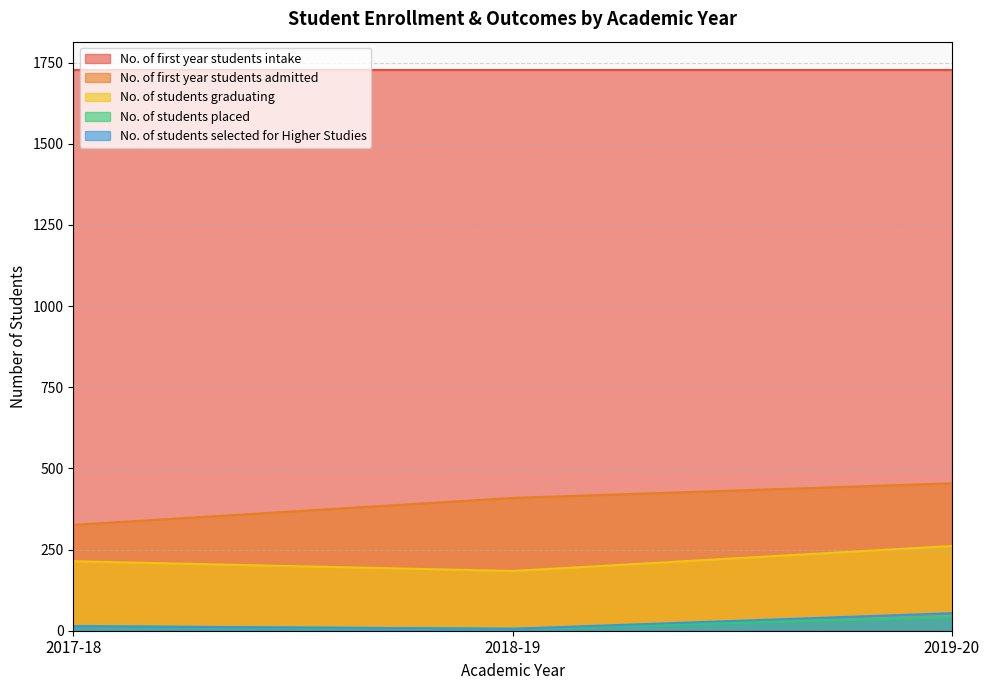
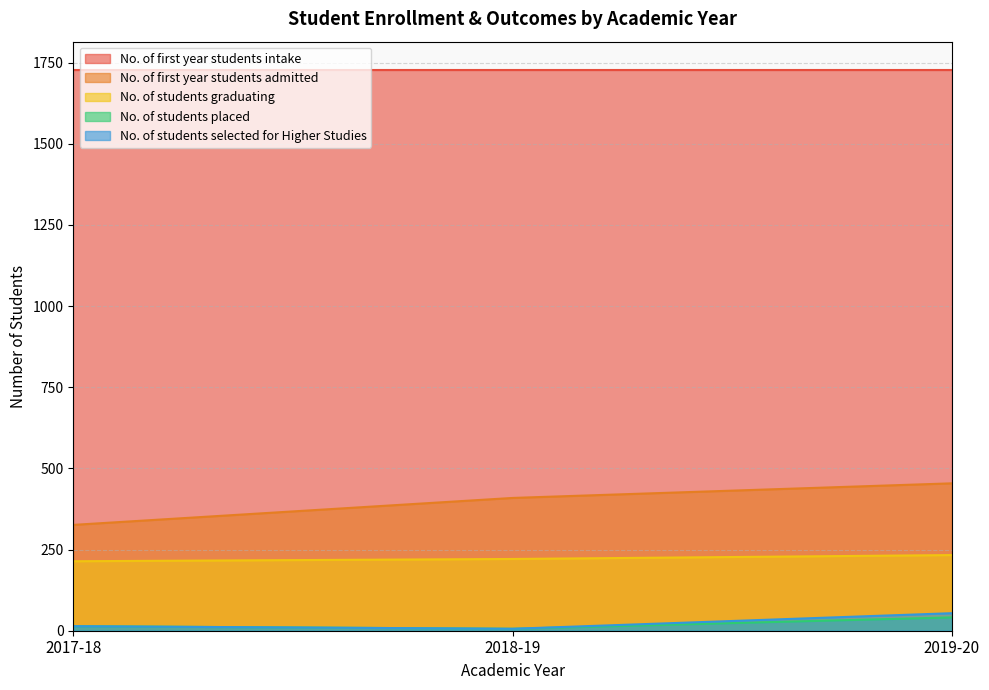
No. of students graduating, 2018-19: 180 -> 220
No. of students graduating, 2019-20: 260 -> 230
